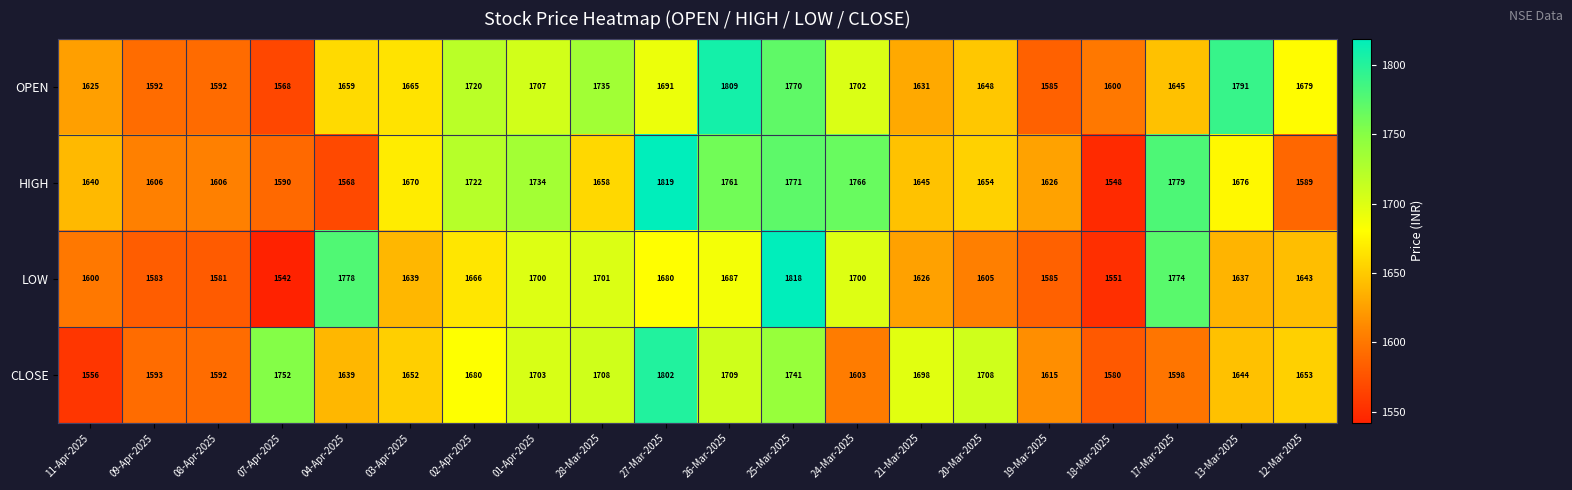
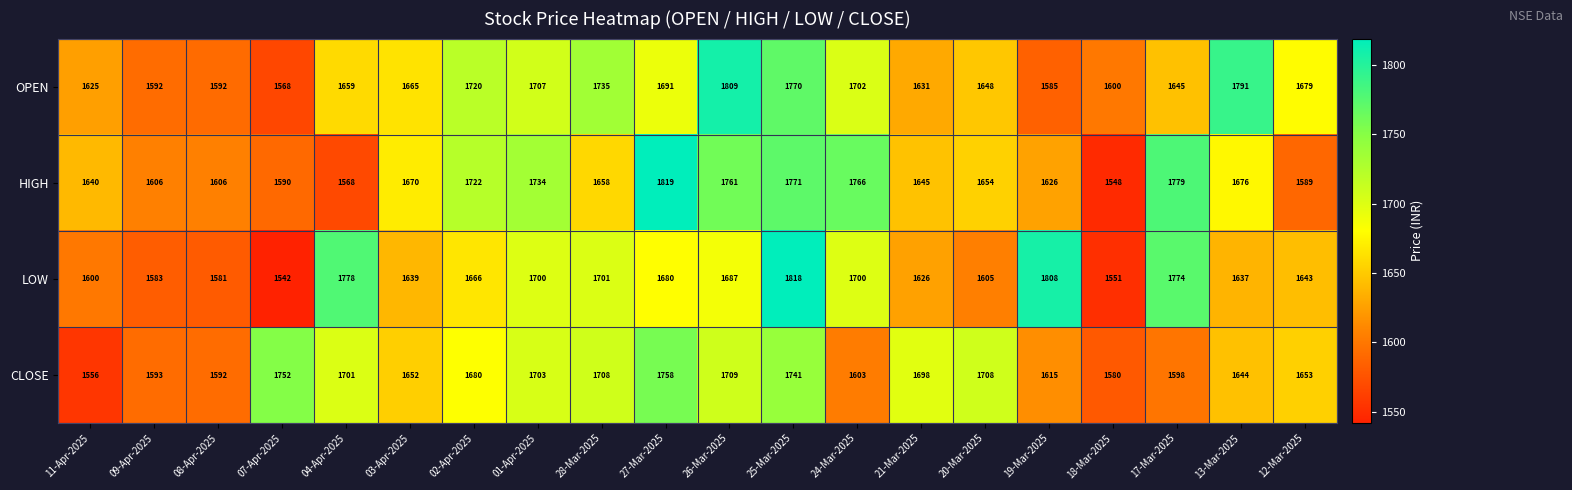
LOW, 19-Mar-2025: 1585 -> 1808
CLOSE, 04-Apr-2025: 1639 -> 1701
CLOSE, 27-Mar-2025: 1802 -> 1758
